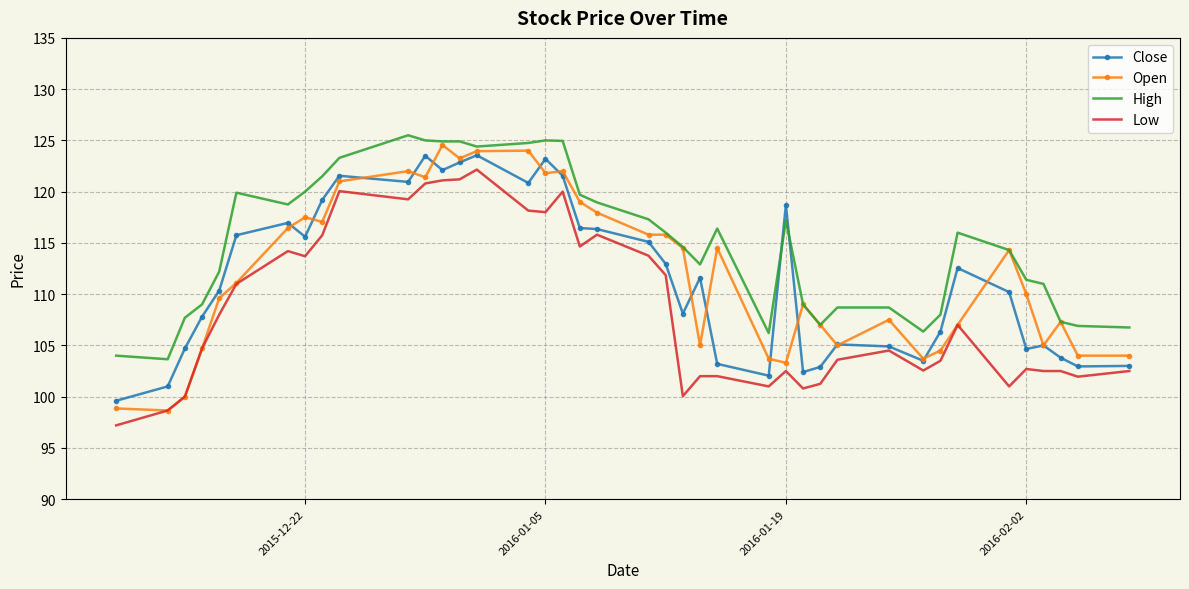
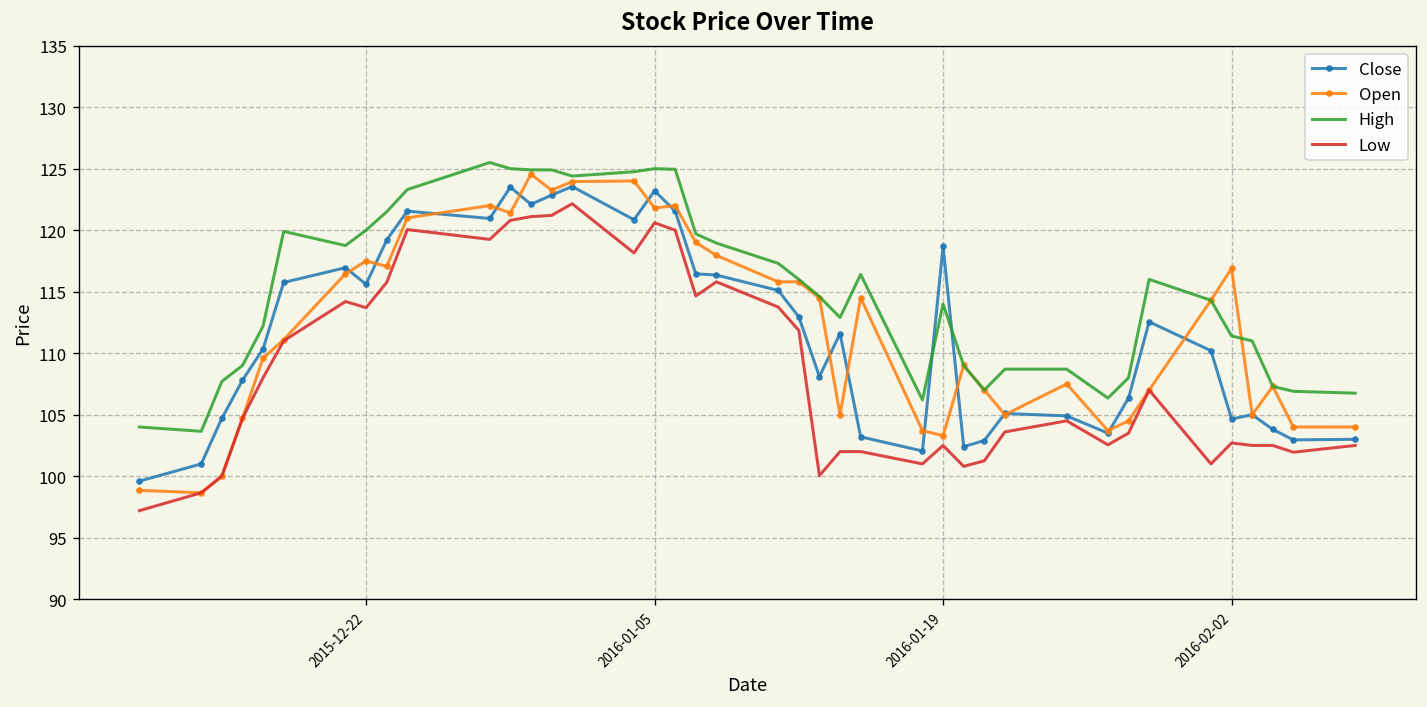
Low, 2016-01-05: 118.0 -> 120.6
High, 2016-01-19: 117.2 -> 114.0
Open, 2016-02-02: 110.0 -> 116.9
